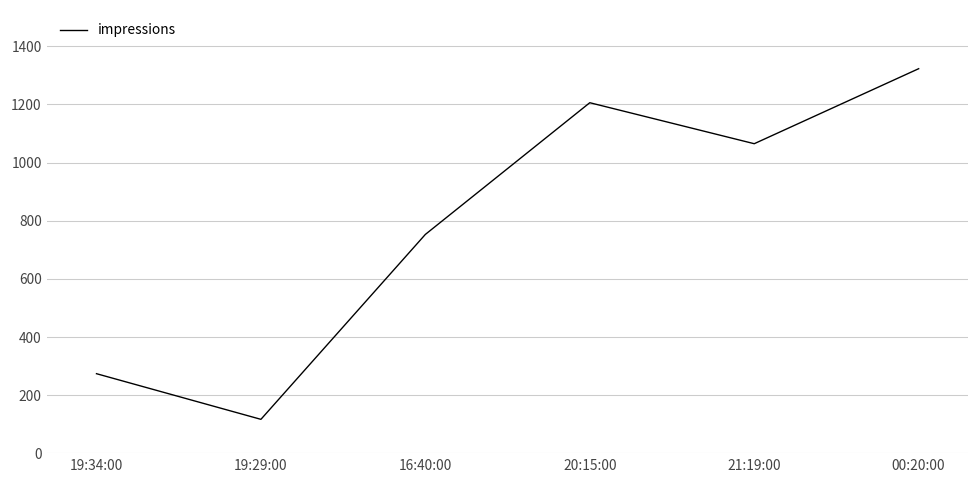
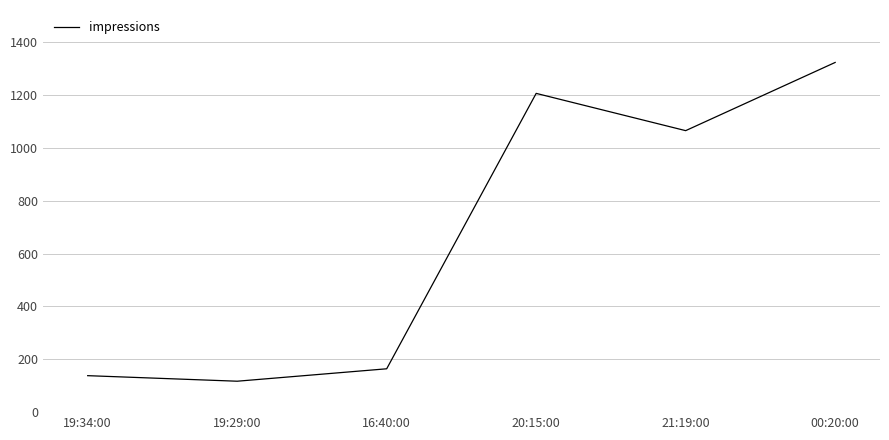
19:34:00: 270 -> 140
16:40:00: 750 -> 160
